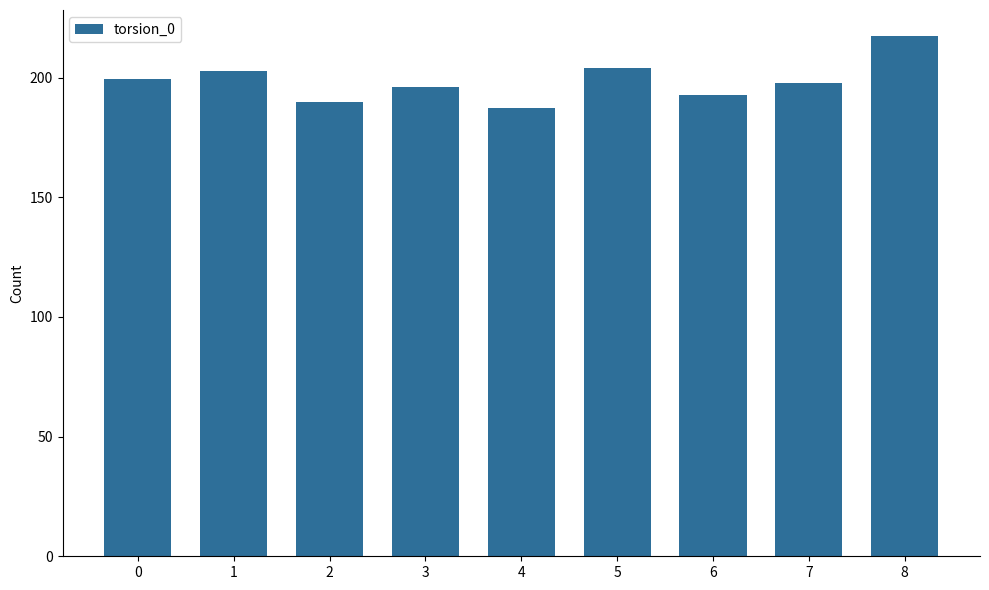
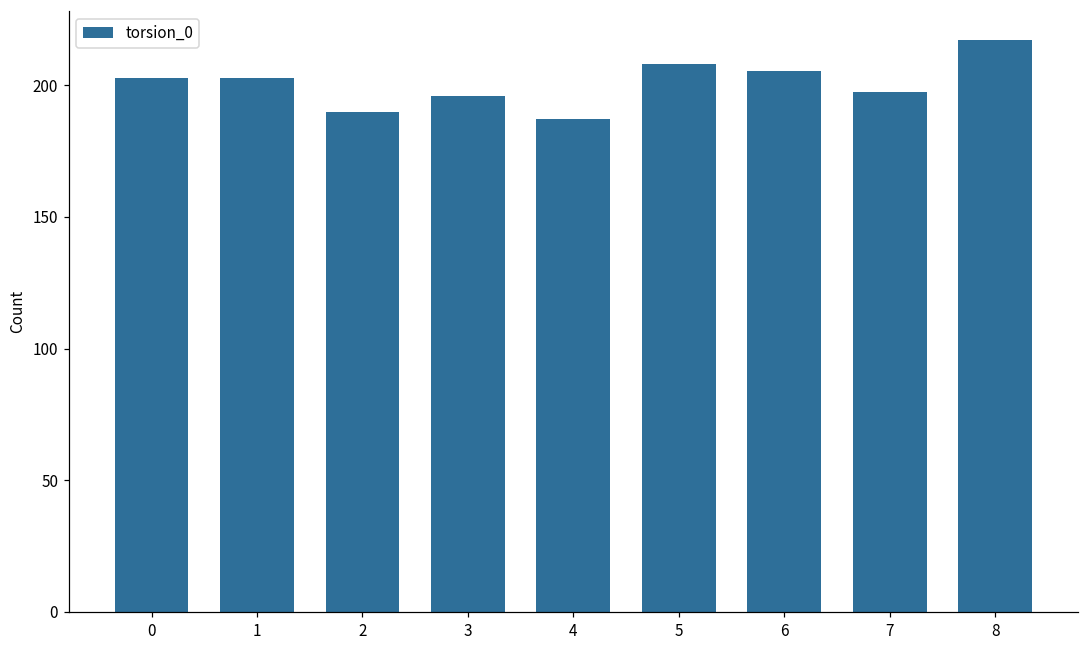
0: 199 -> 203
5: 204 -> 208
6: 193 -> 206
